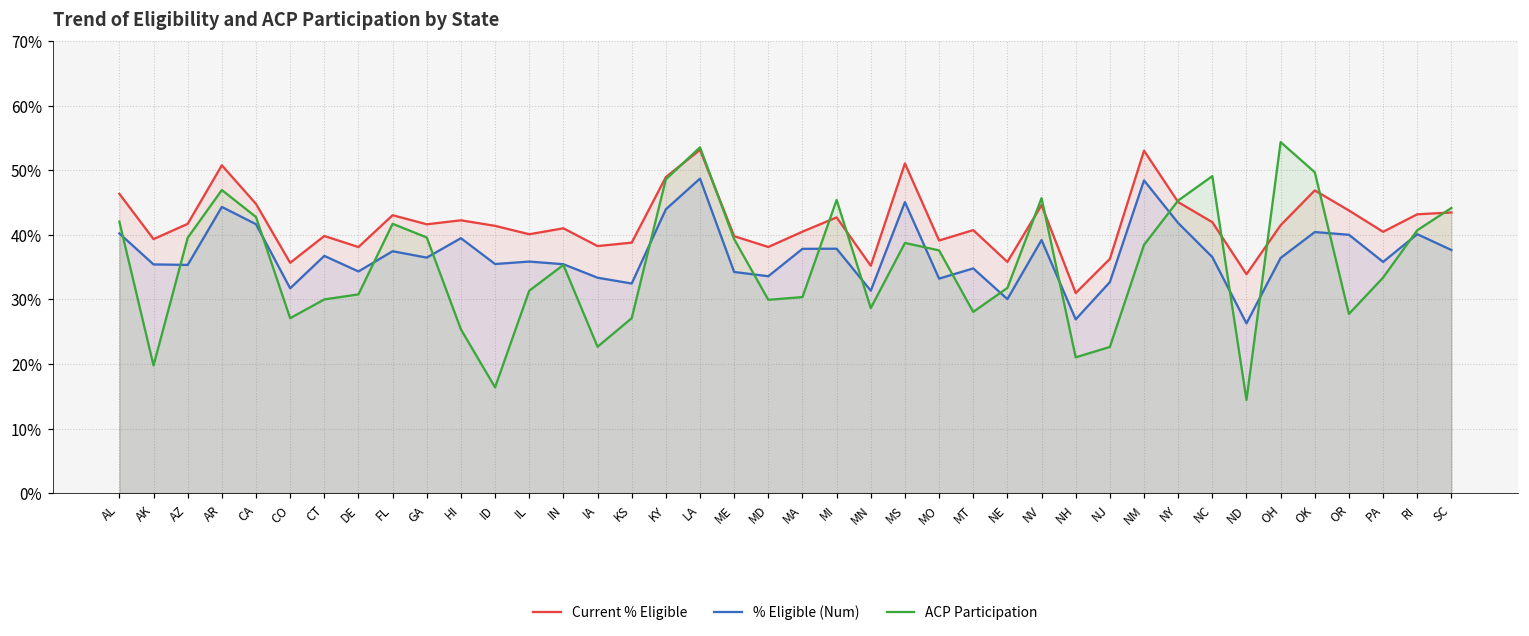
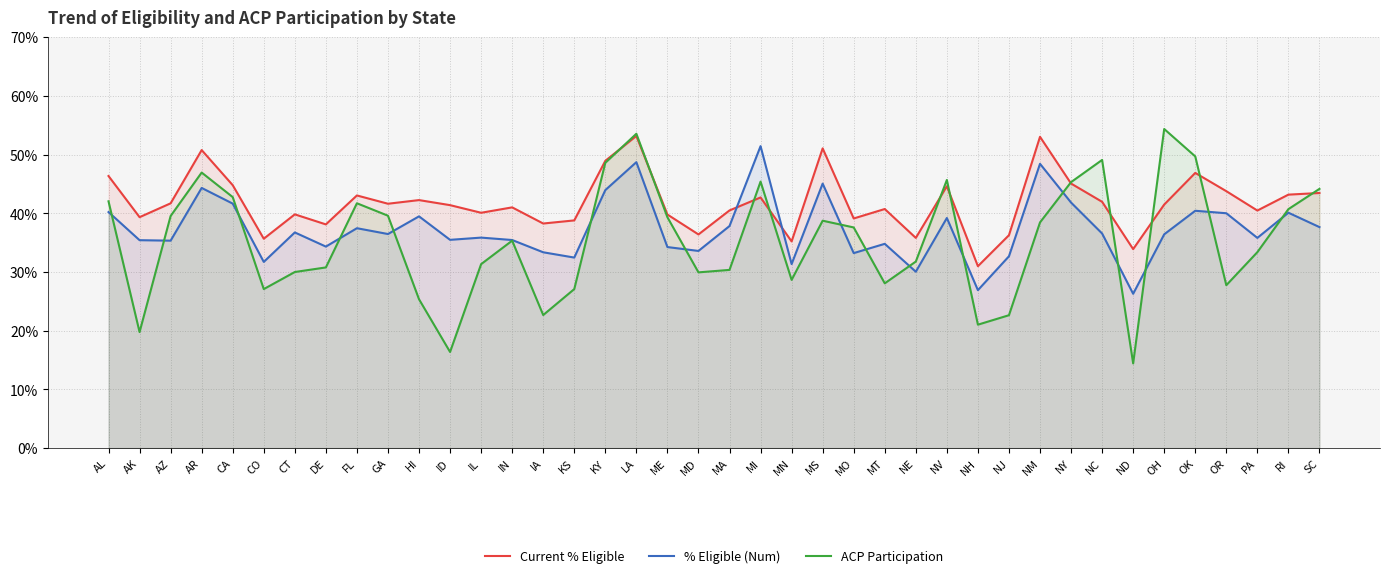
Current % Eligible, MD: 38% -> 36%
% Eligible (Num), MI: 38% -> 51%
